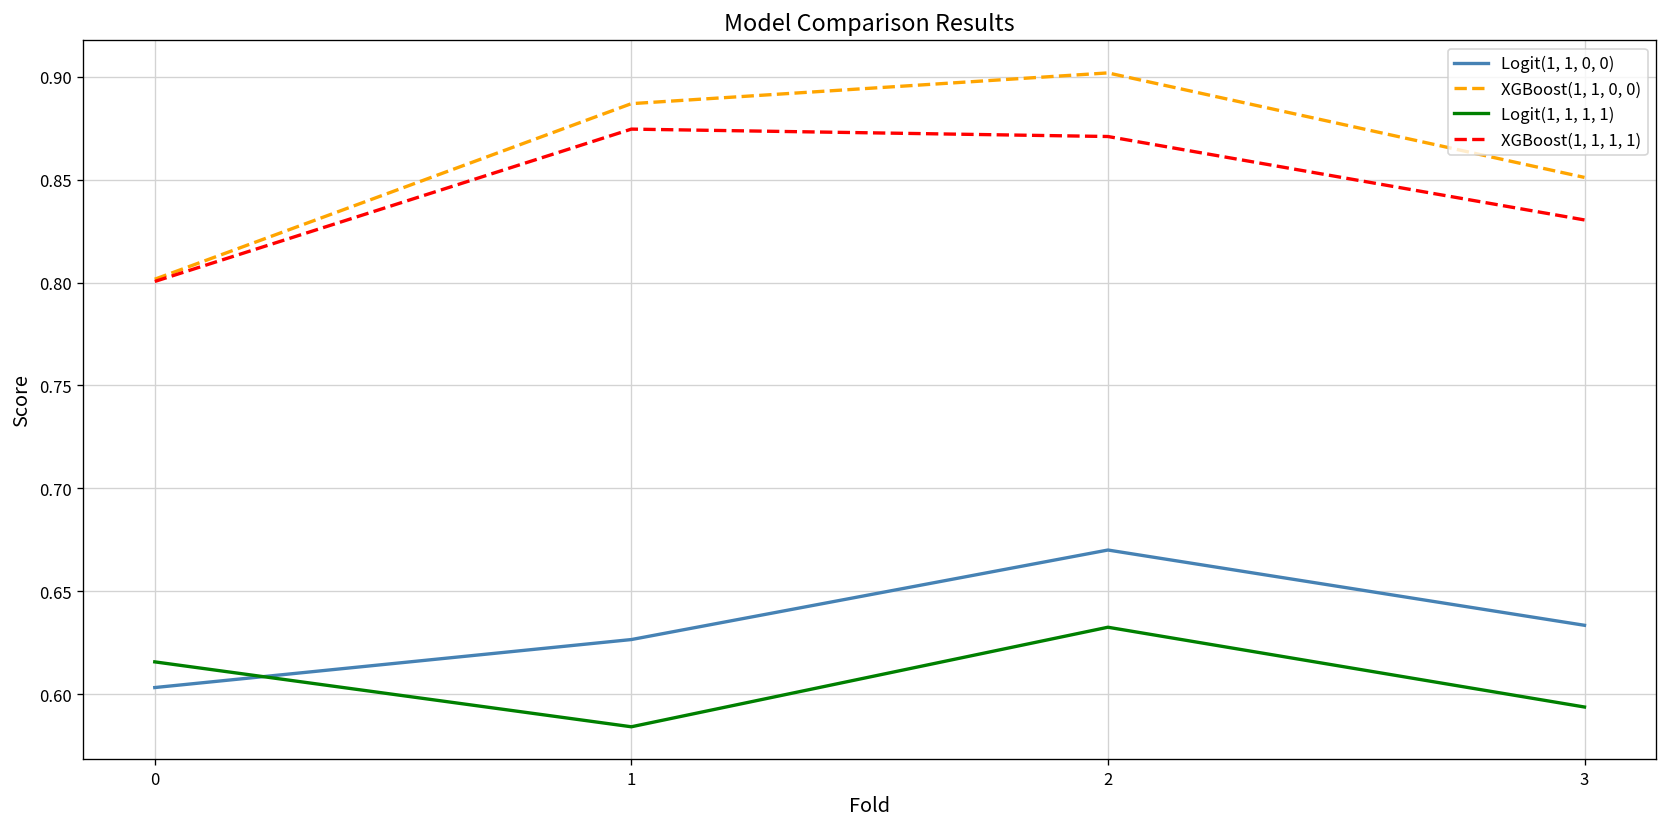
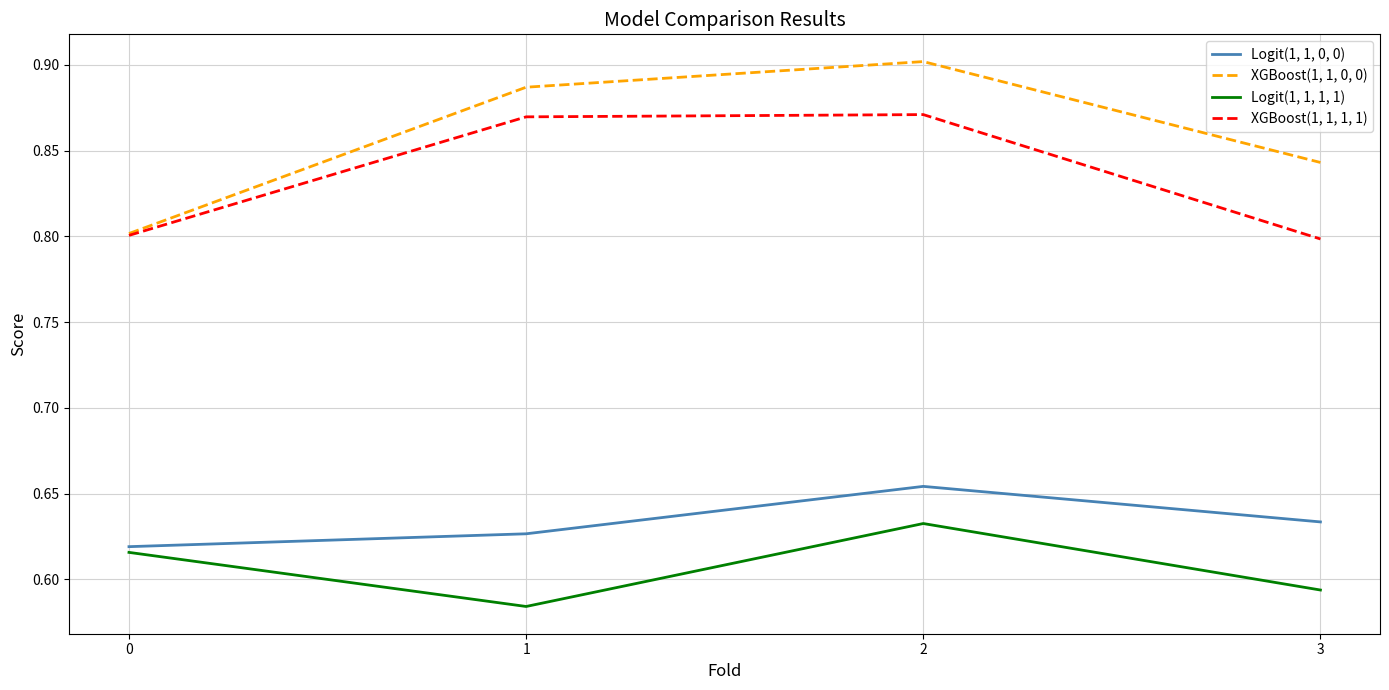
Logit(1, 1, 0, 0), 0: 0.603 -> 0.619
XGBoost(1, 1, 1, 1), 1: 0.875 -> 0.870
Logit(1, 1, 0, 0), 2: 0.670 -> 0.654
XGBoost(1, 1, 0, 0), 3: 0.851 -> 0.843
XGBoost(1, 1, 1, 1), 3: 0.830 -> 0.798
